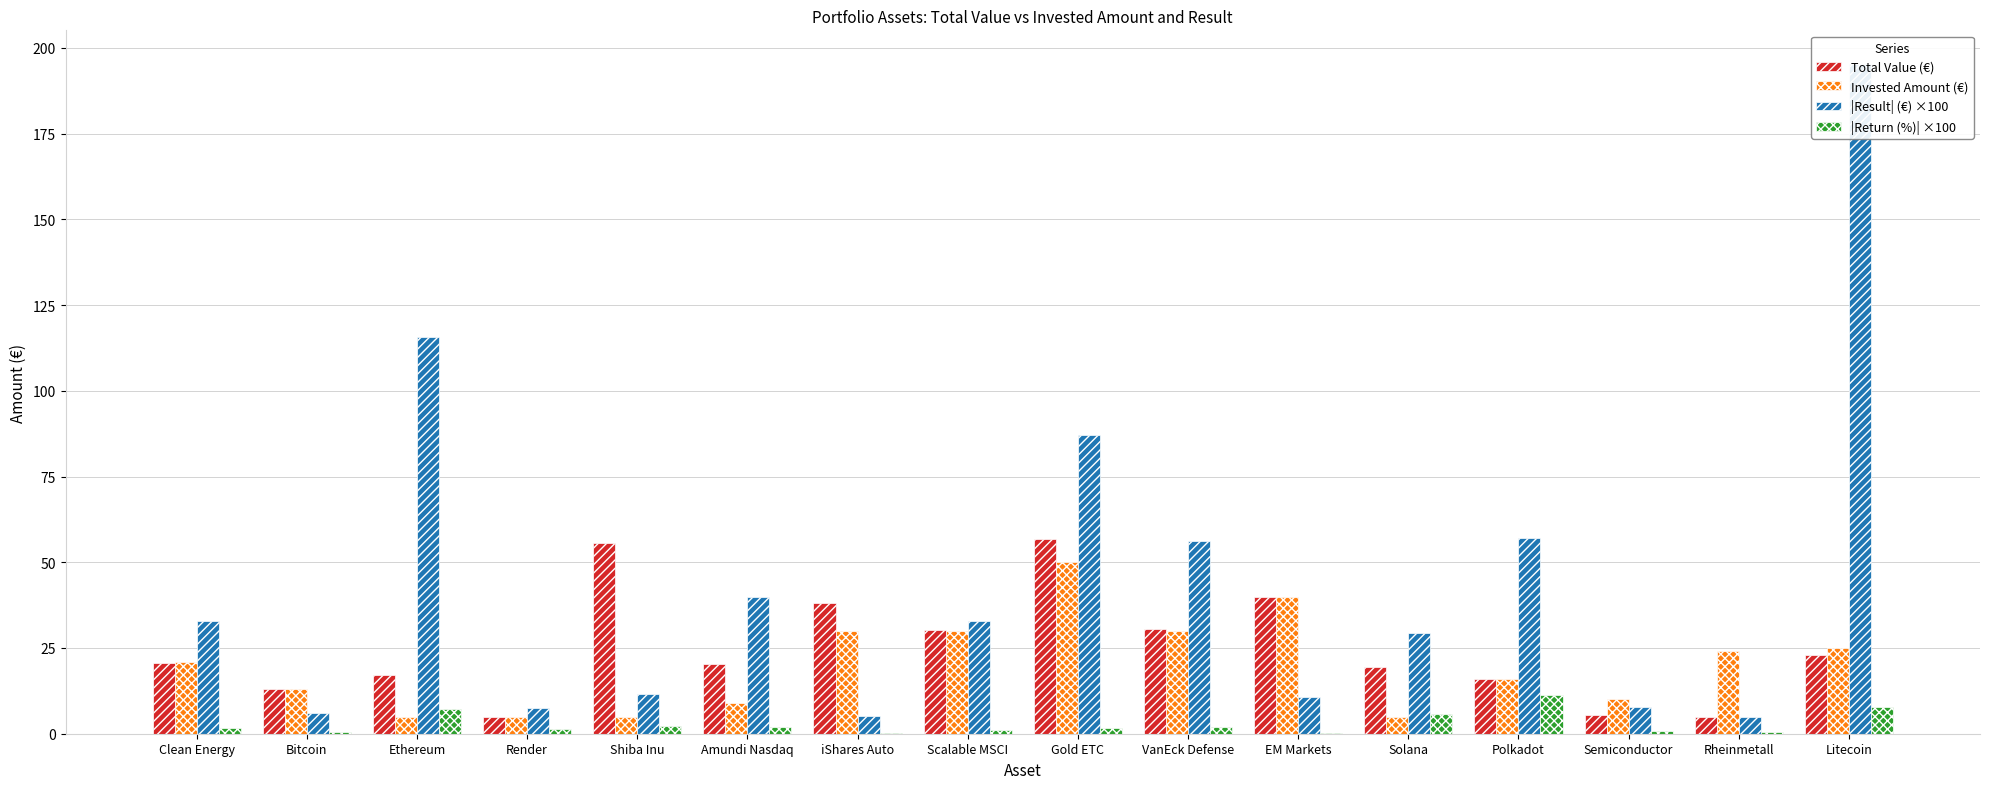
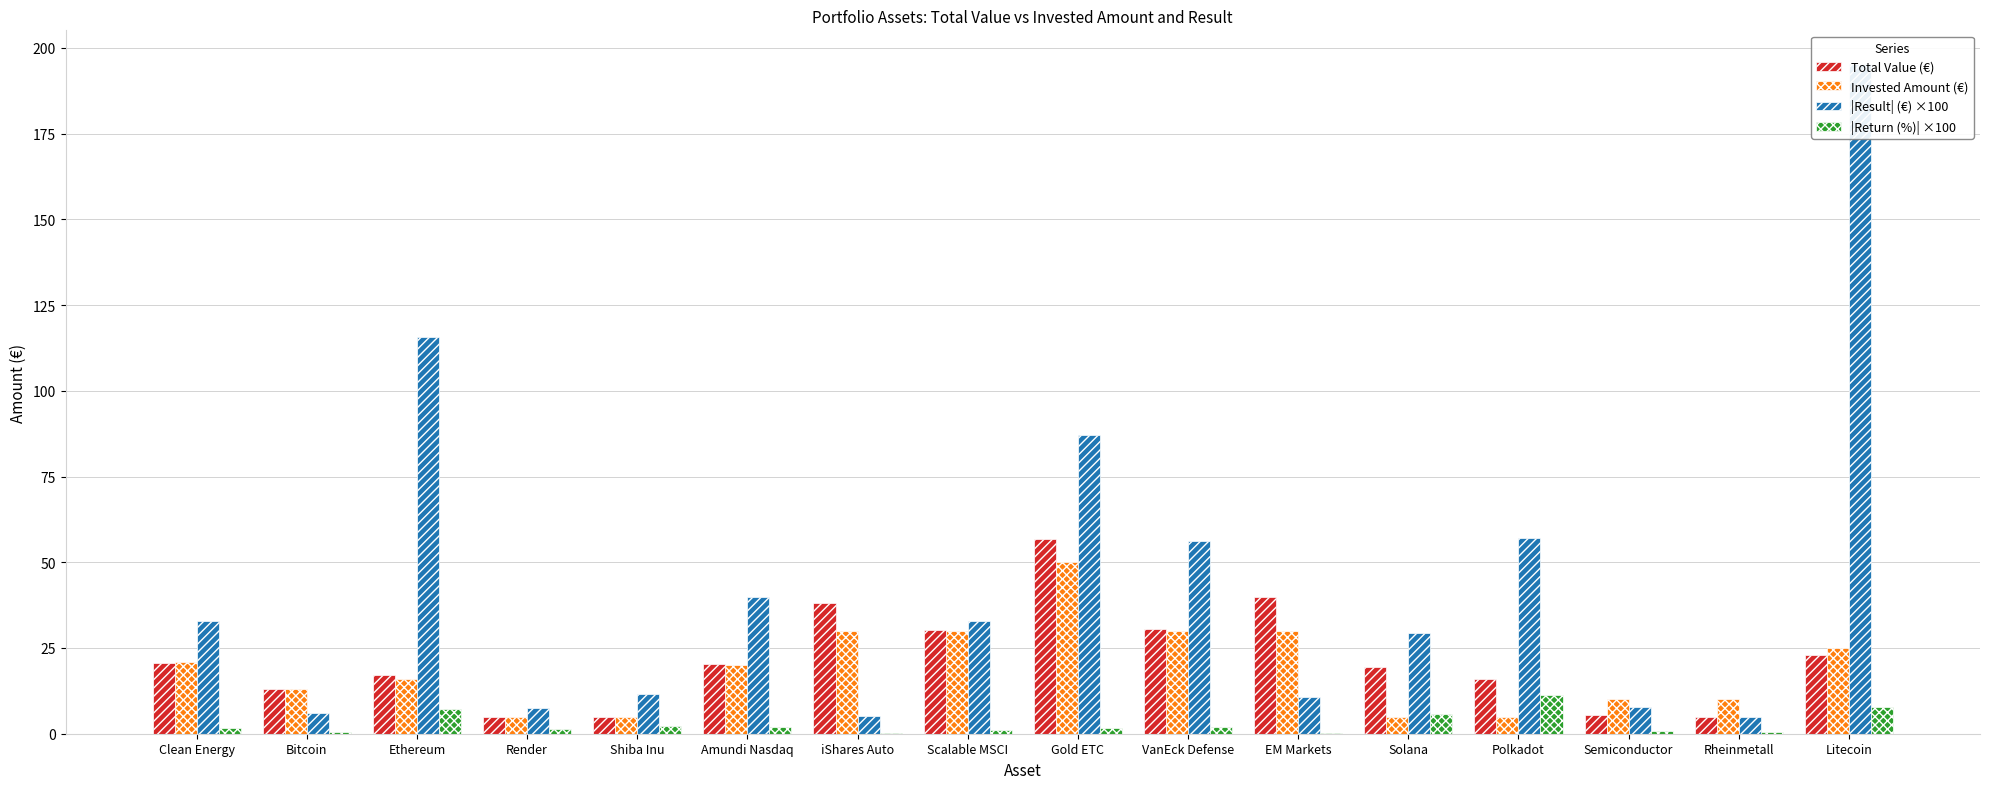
Invested Amount (€), Ethereum: 5 -> 16
Total Value (€), Shiba Inu: 56 -> 5
Invested Amount (€), Amundi Nasdaq: 9 -> 20
Invested Amount (€), EM Markets: 40 -> 30
Invested Amount (€), Polkadot: 16 -> 5
Invested Amount (€), Rheinmetall: 24 -> 10
